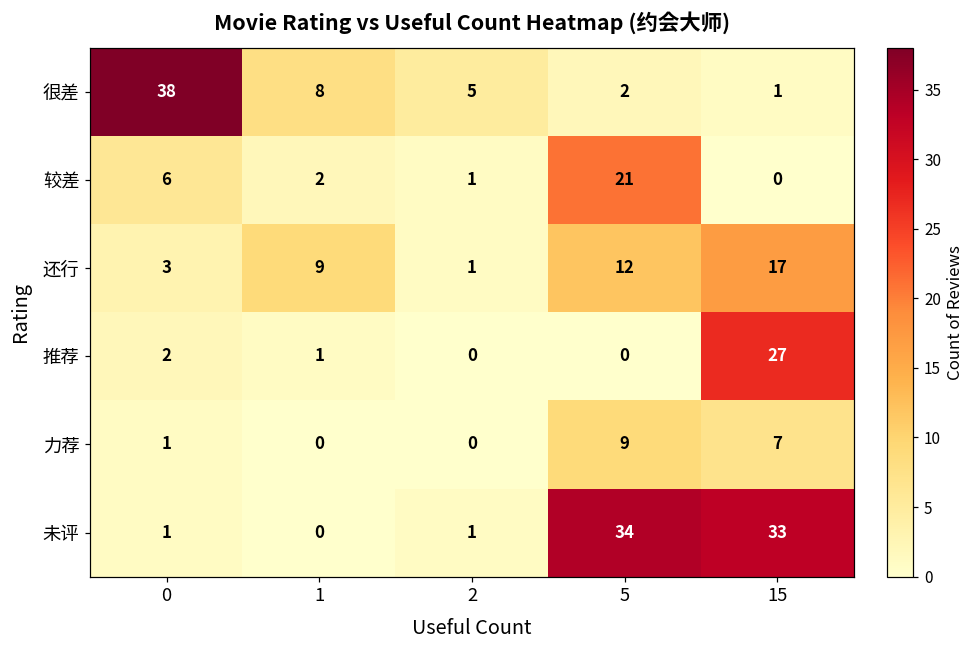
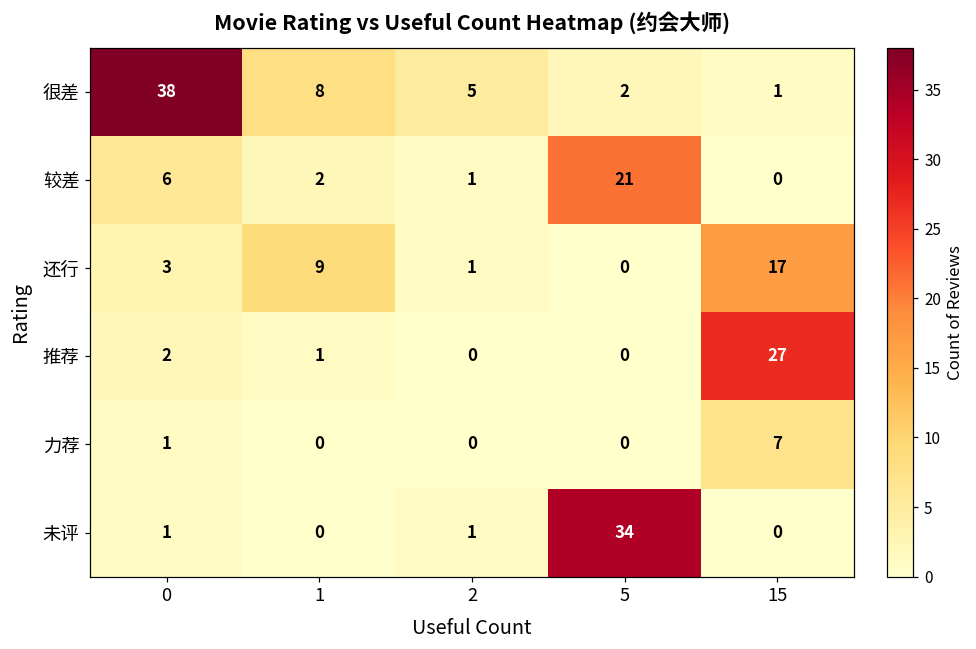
还行, 5: 12 -> 0
力荐, 5: 9 -> 0
未评, 15: 33 -> 0
